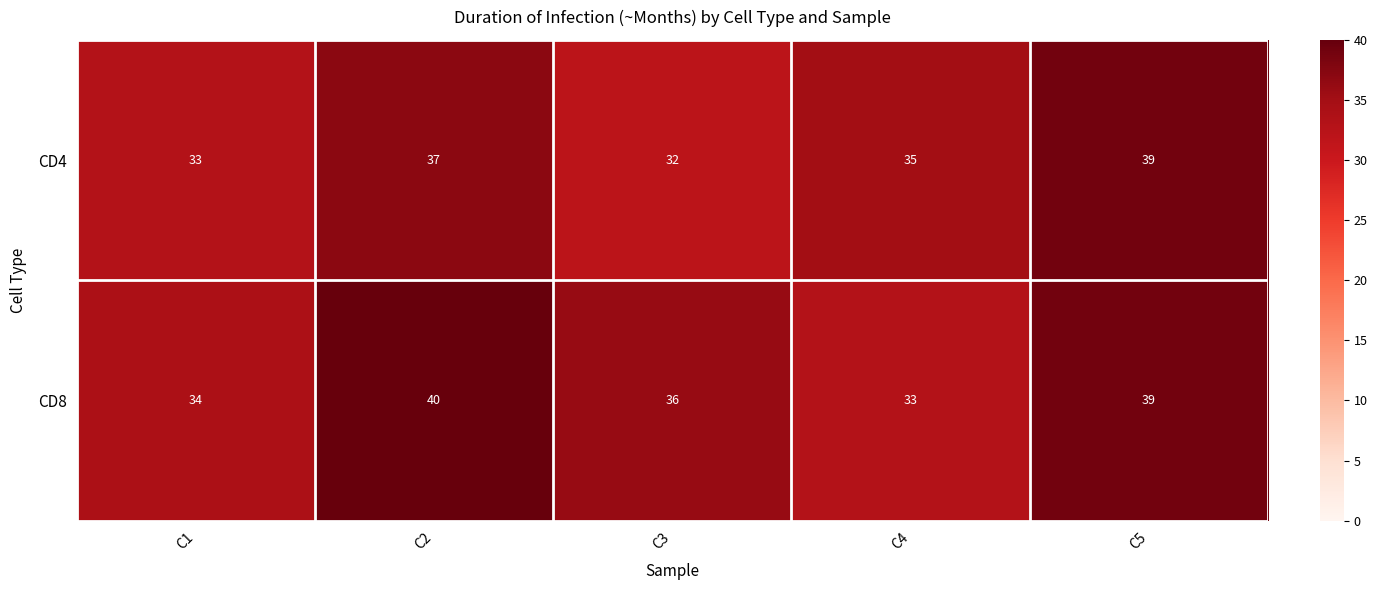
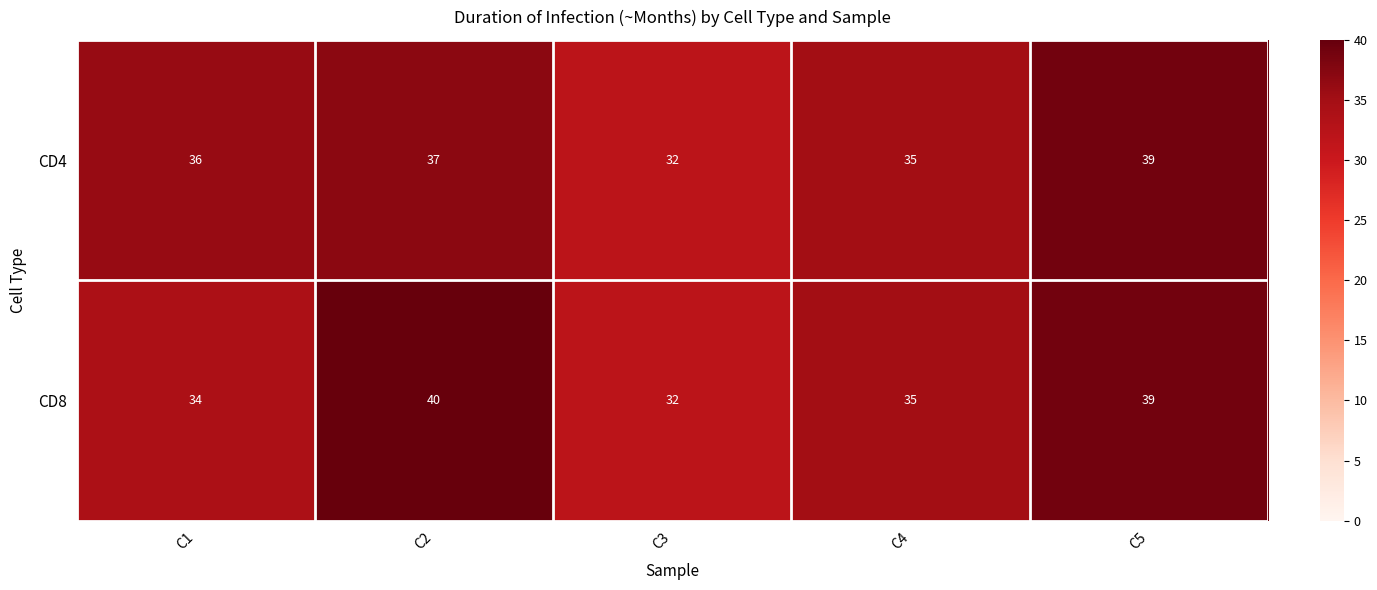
CD4, C1: 33 -> 36
CD8, C3: 36 -> 32
CD8, C4: 33 -> 35
